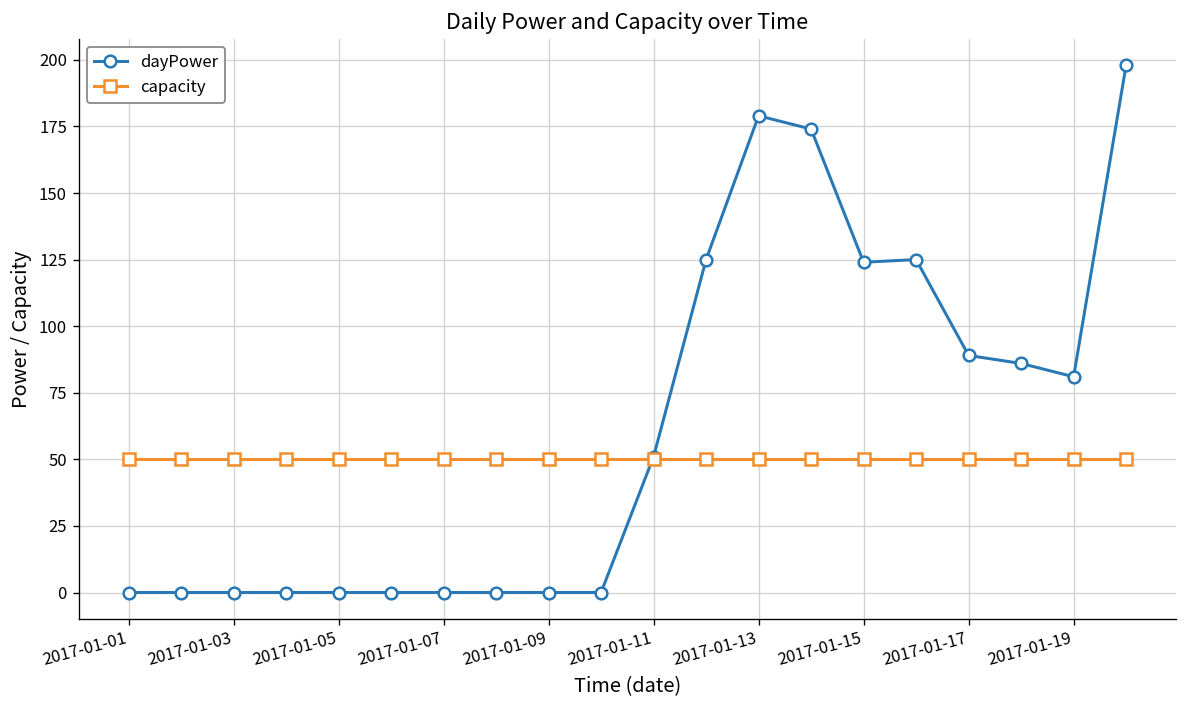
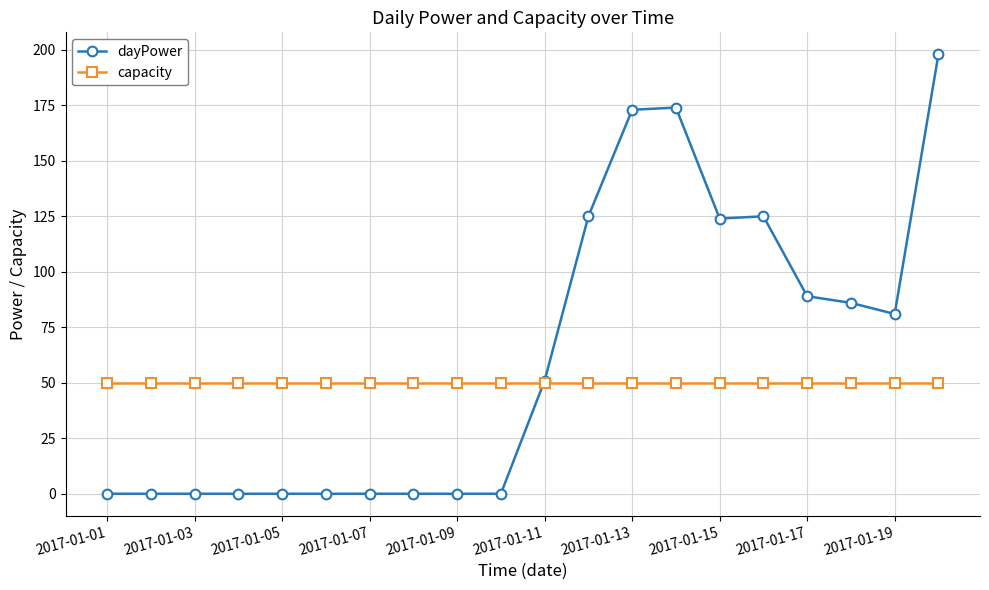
dayPower, 2017-01-13: 179 -> 173
